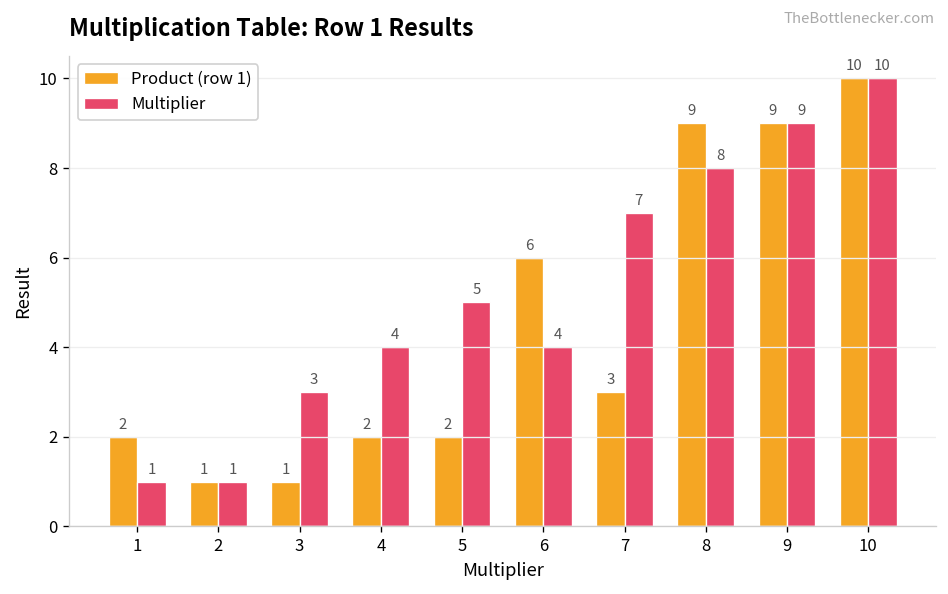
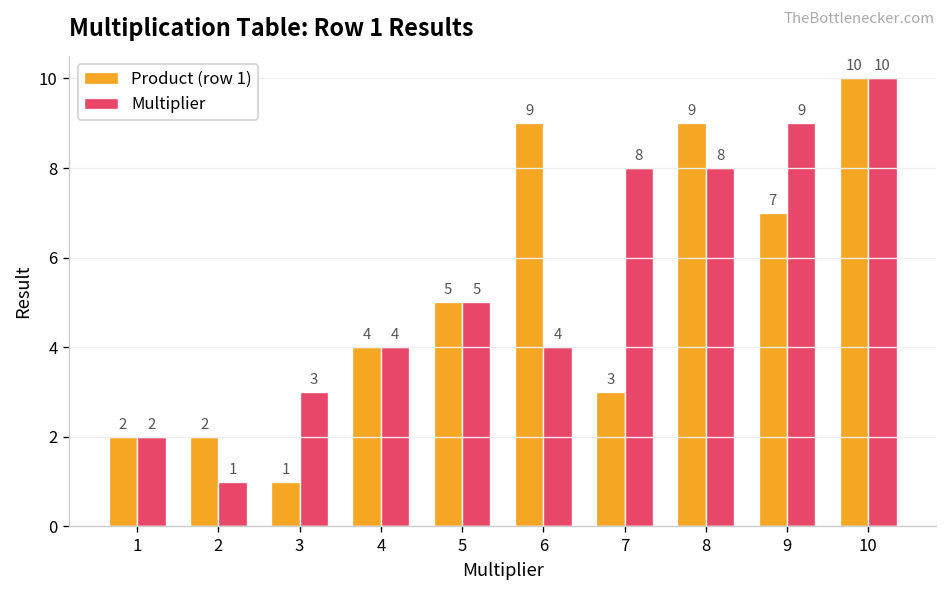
Multiplier, 1: 1 -> 2
Product (row 1), 2: 1 -> 2
Product (row 1), 4: 2 -> 4
Product (row 1), 5: 2 -> 5
Product (row 1), 6: 6 -> 9
Multiplier, 7: 7 -> 8
Product (row 1), 9: 9 -> 7
